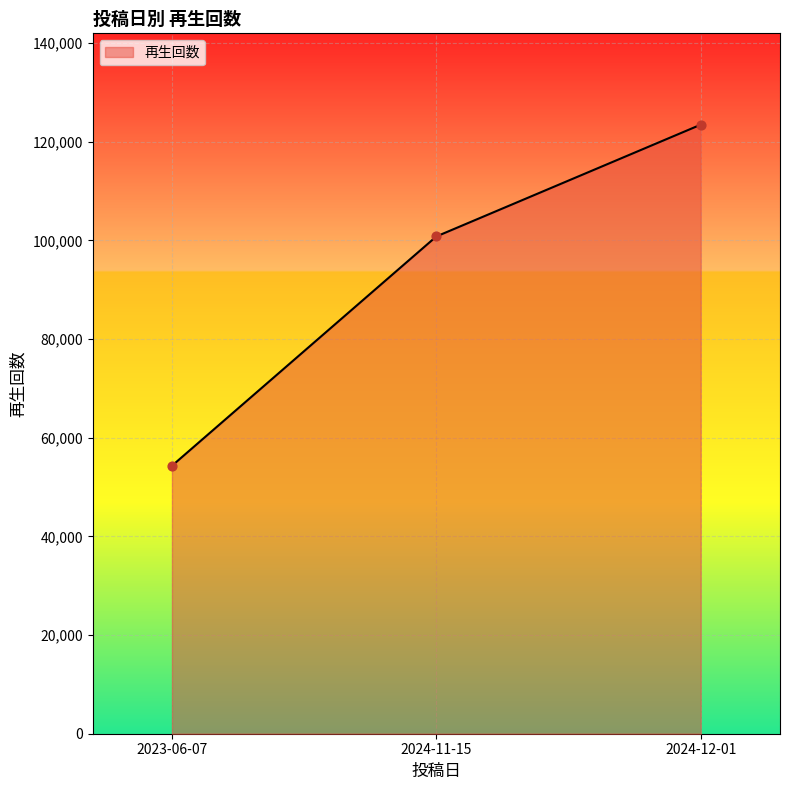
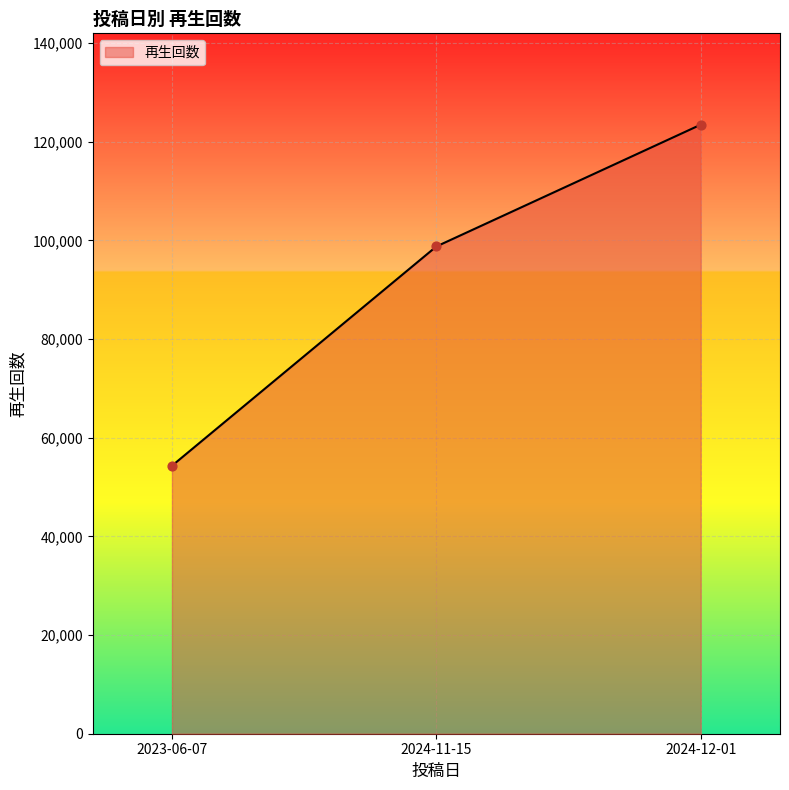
2024-11-15: 101,000 -> 99,000
